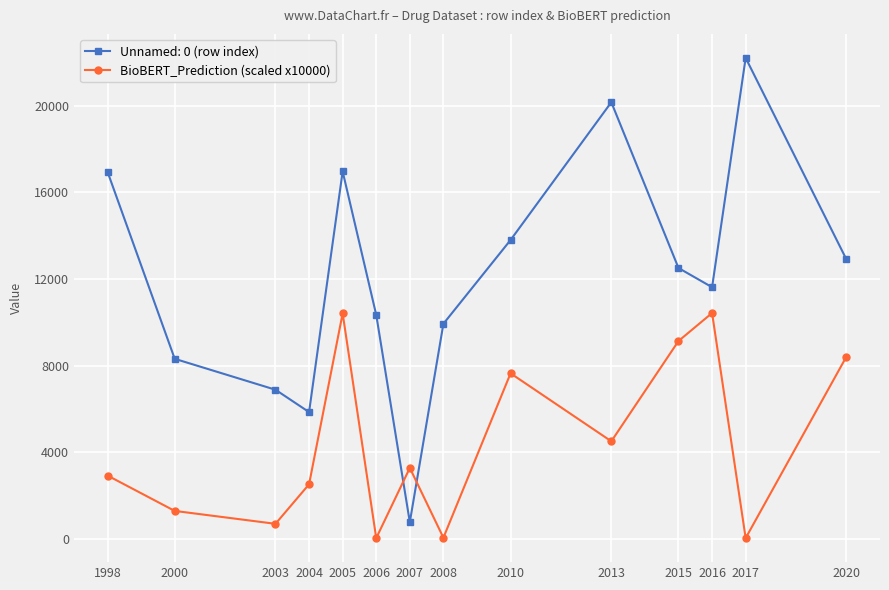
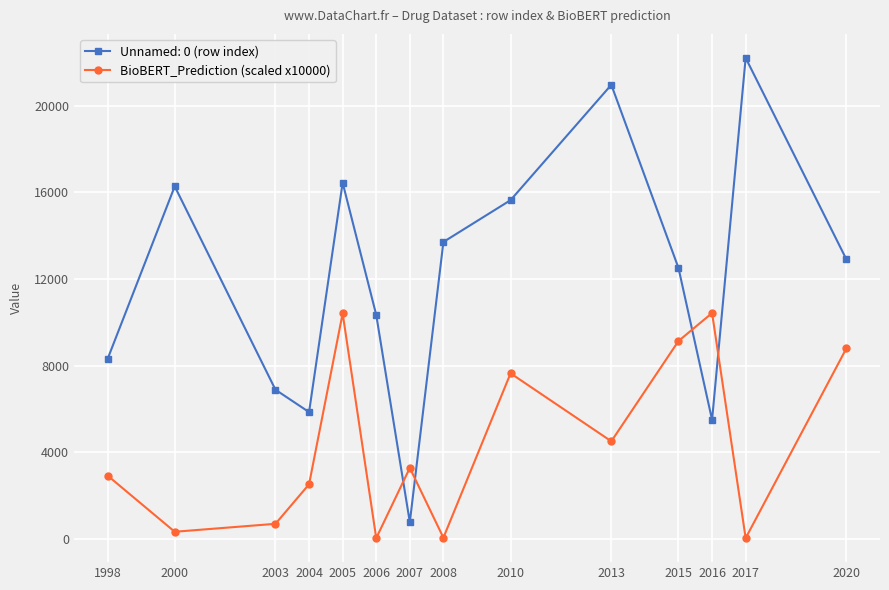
Unnamed: 0 (row index), 1998: 17000 -> 8300
Unnamed: 0 (row index), 2000: 8300 -> 16300
BioBERT_Prediction (scaled x10000), 2000: 1300 -> 300
Unnamed: 0 (row index), 2005: 17000 -> 16400
Unnamed: 0 (row index), 2008: 9900 -> 13700
Unnamed: 0 (row index), 2010: 13800 -> 15600
Unnamed: 0 (row index), 2013: 20200 -> 21000
Unnamed: 0 (row index), 2016: 11600 -> 5500
BioBERT_Prediction (scaled x10000), 2020: 8400 -> 8800
